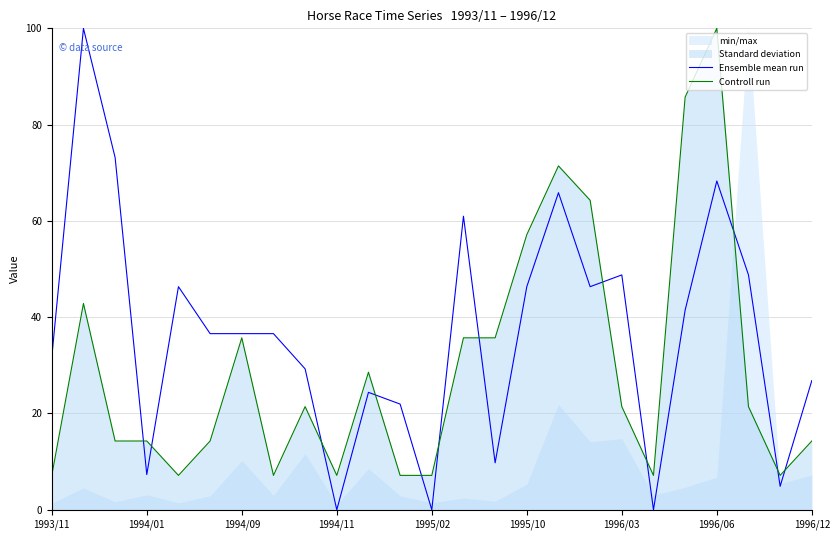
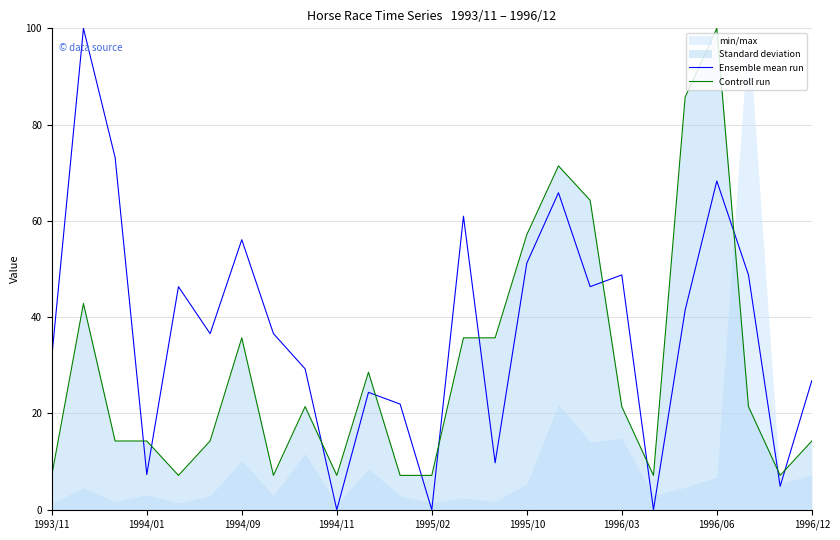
Ensemble mean run, 1994/09: 37 -> 56
Ensemble mean run, 1995/10: 46 -> 51
